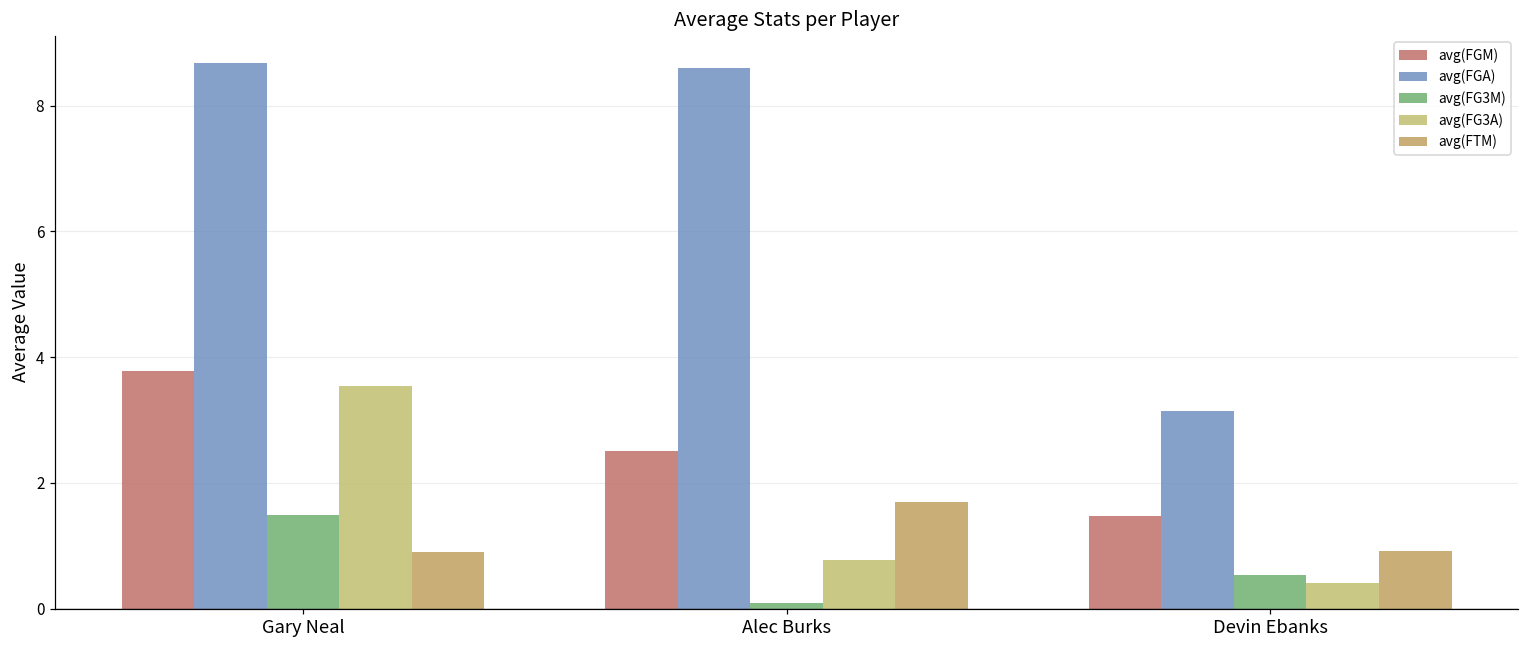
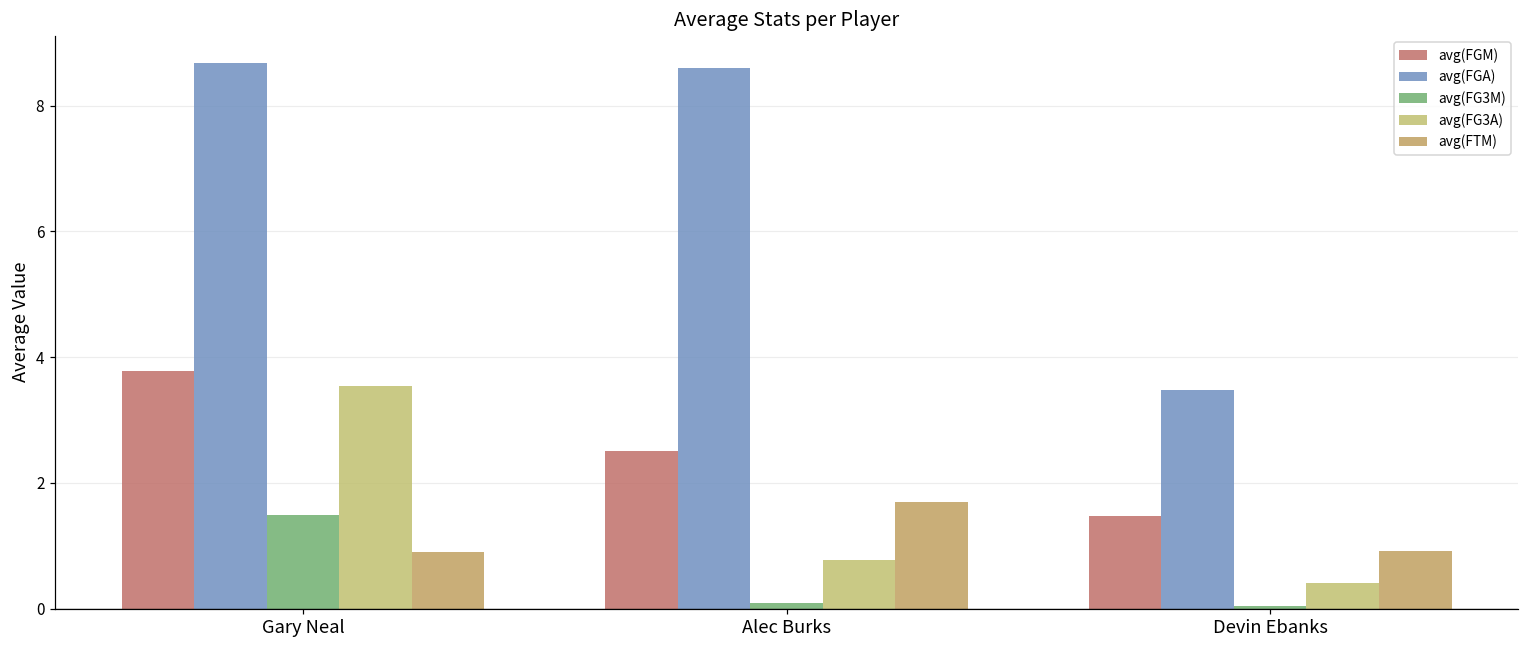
avg(FGA), Devin Ebanks: 3.2 -> 3.5
avg(FG3M), Devin Ebanks: 0.5 -> 0.0
